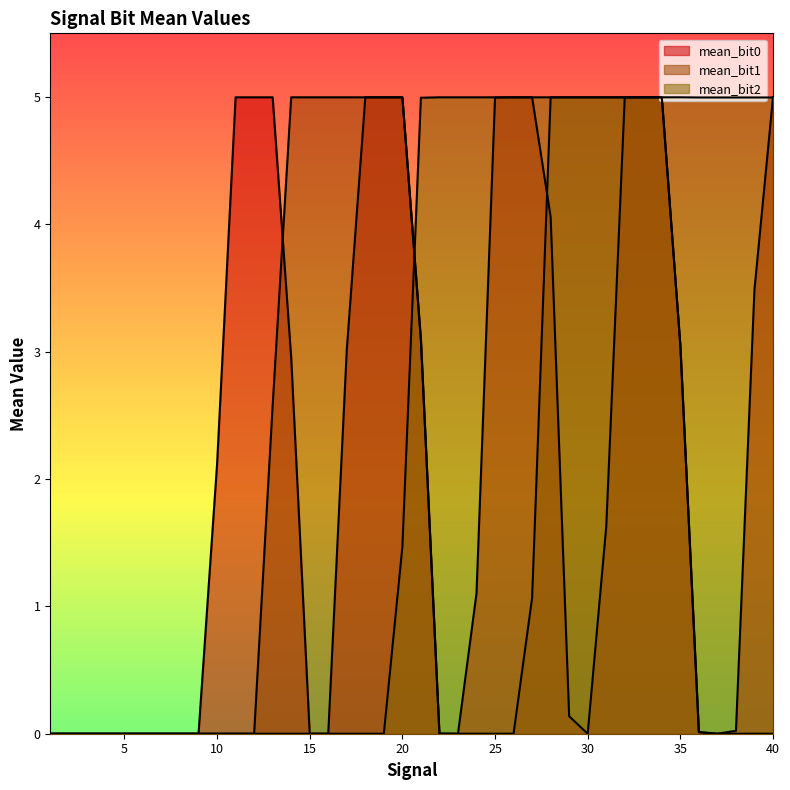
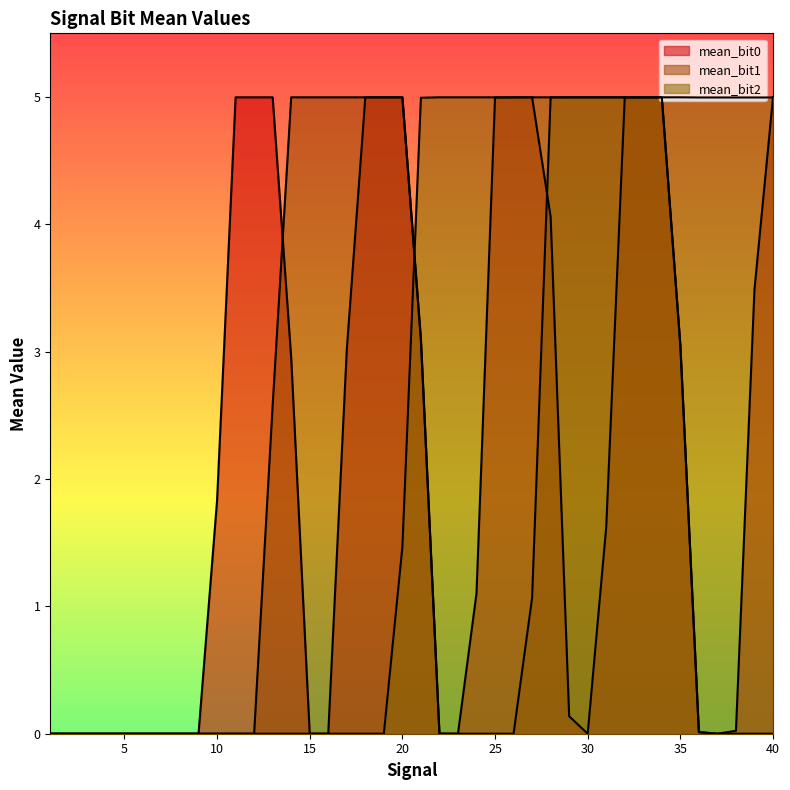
mean_bit0, 10: 2.12 -> 1.83
